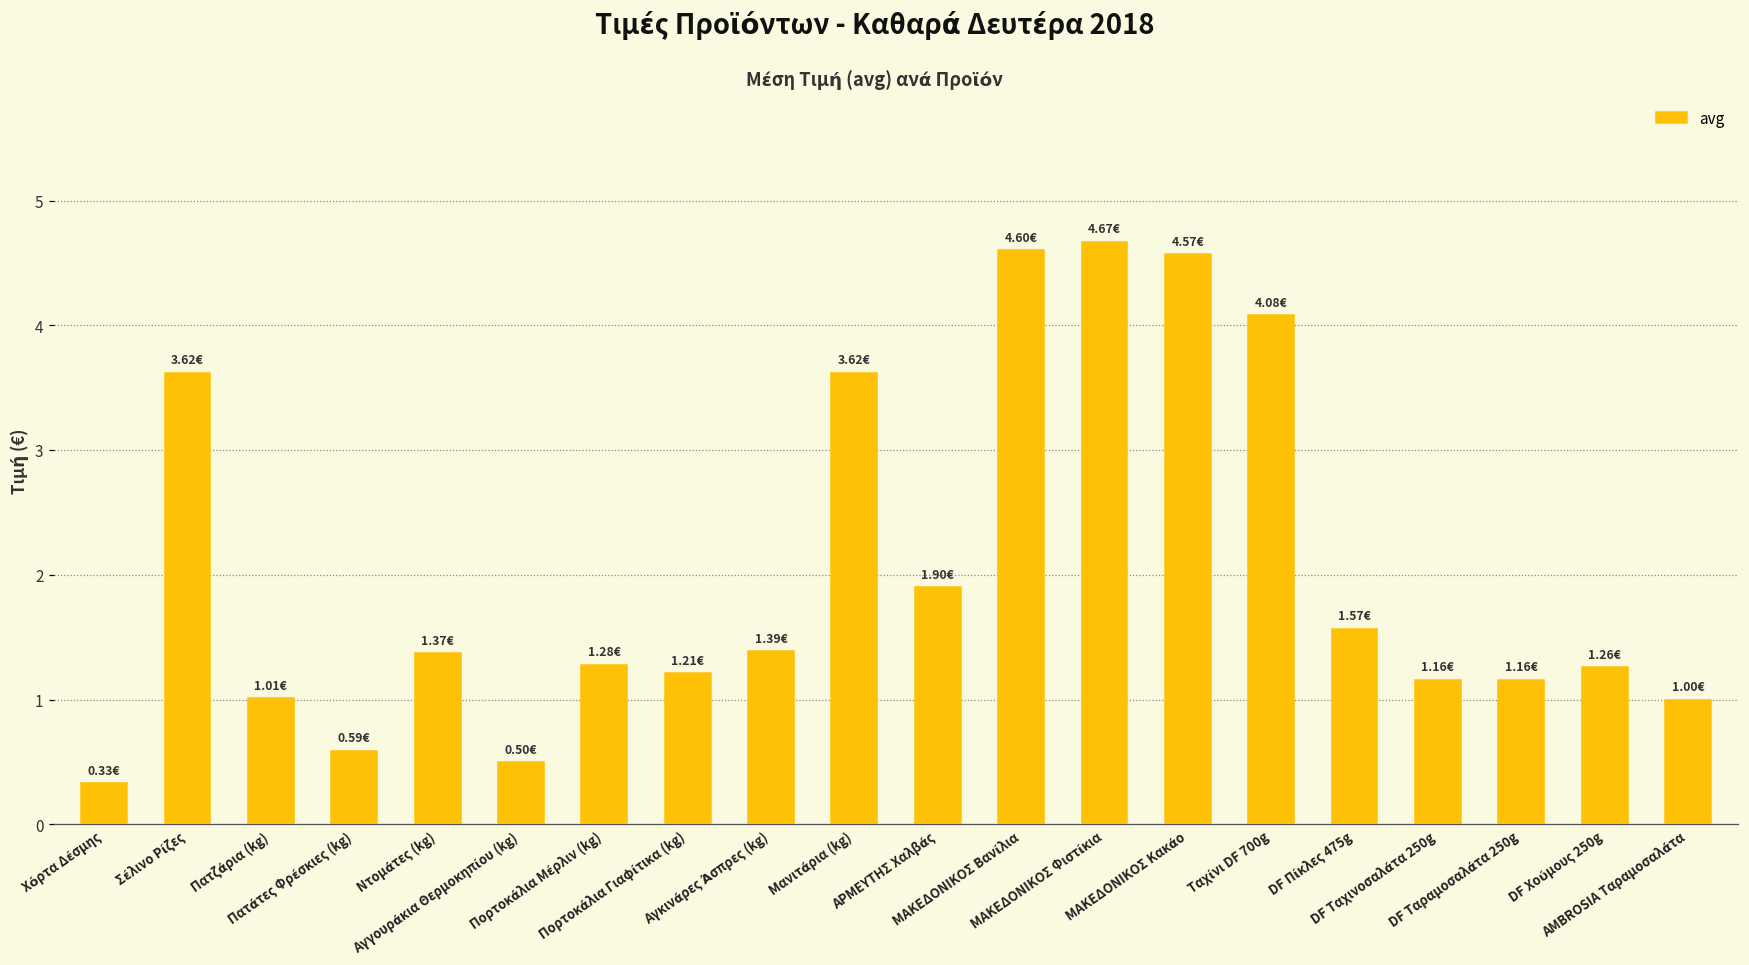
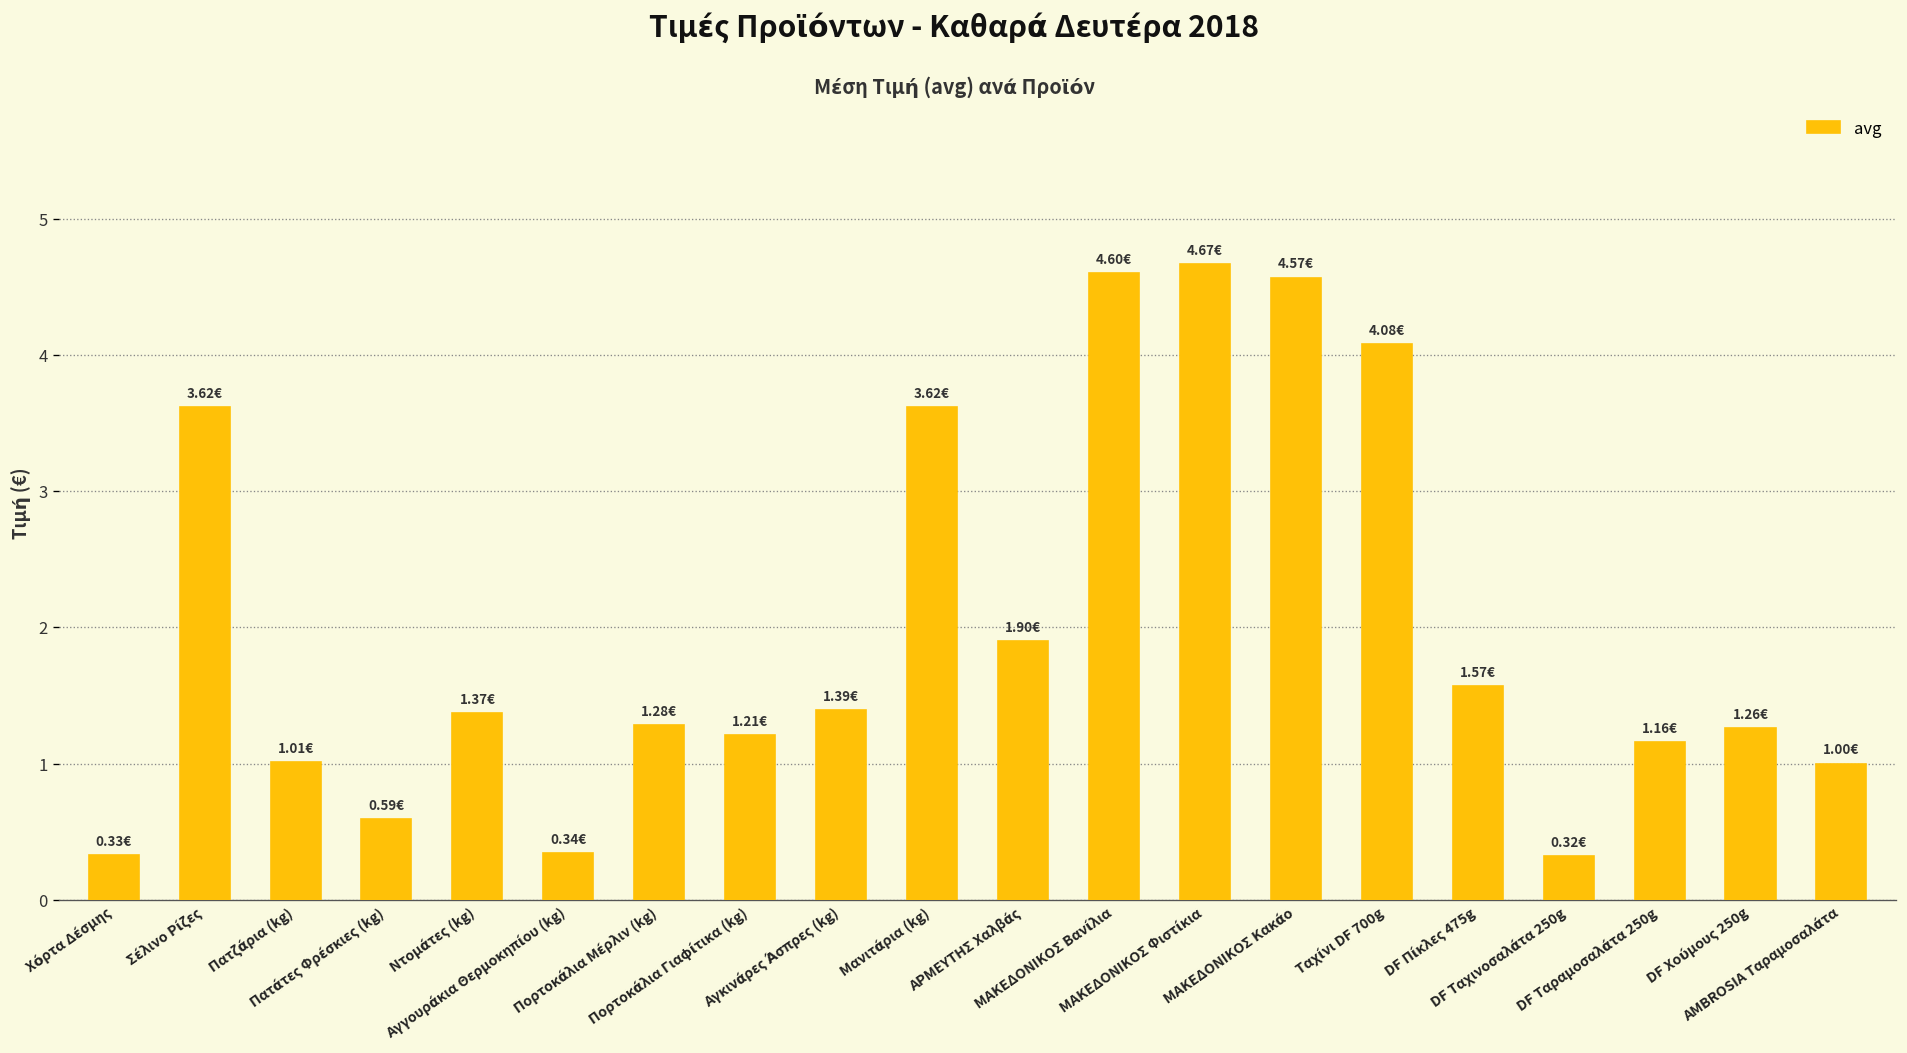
Αγγουράκια Θερμοκηπίου (kg): 0.50€ -> 0.34€
DF Ταχινοσαλάτα 250g: 1.16€ -> 0.32€
